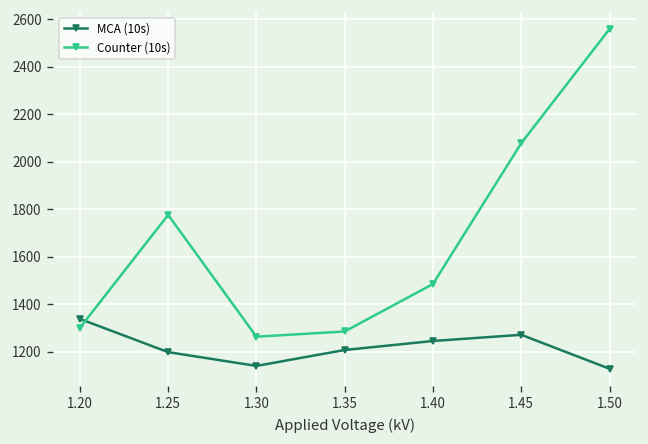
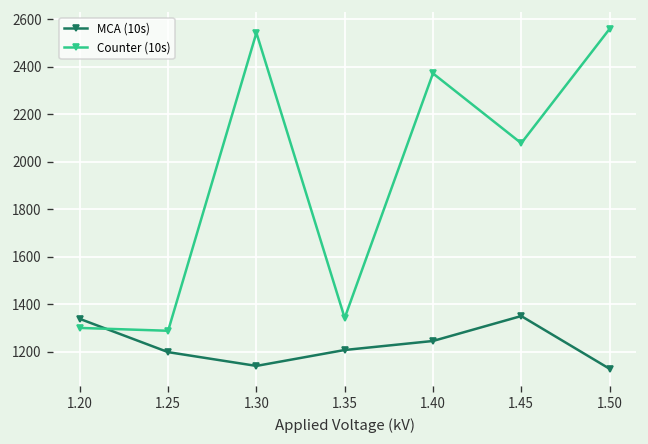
Counter (10s), 1.25: 1780 -> 1290
Counter (10s), 1.30: 1260 -> 2540
Counter (10s), 1.35: 1290 -> 1340
Counter (10s), 1.40: 1490 -> 2370
MCA (10s), 1.45: 1270 -> 1350
